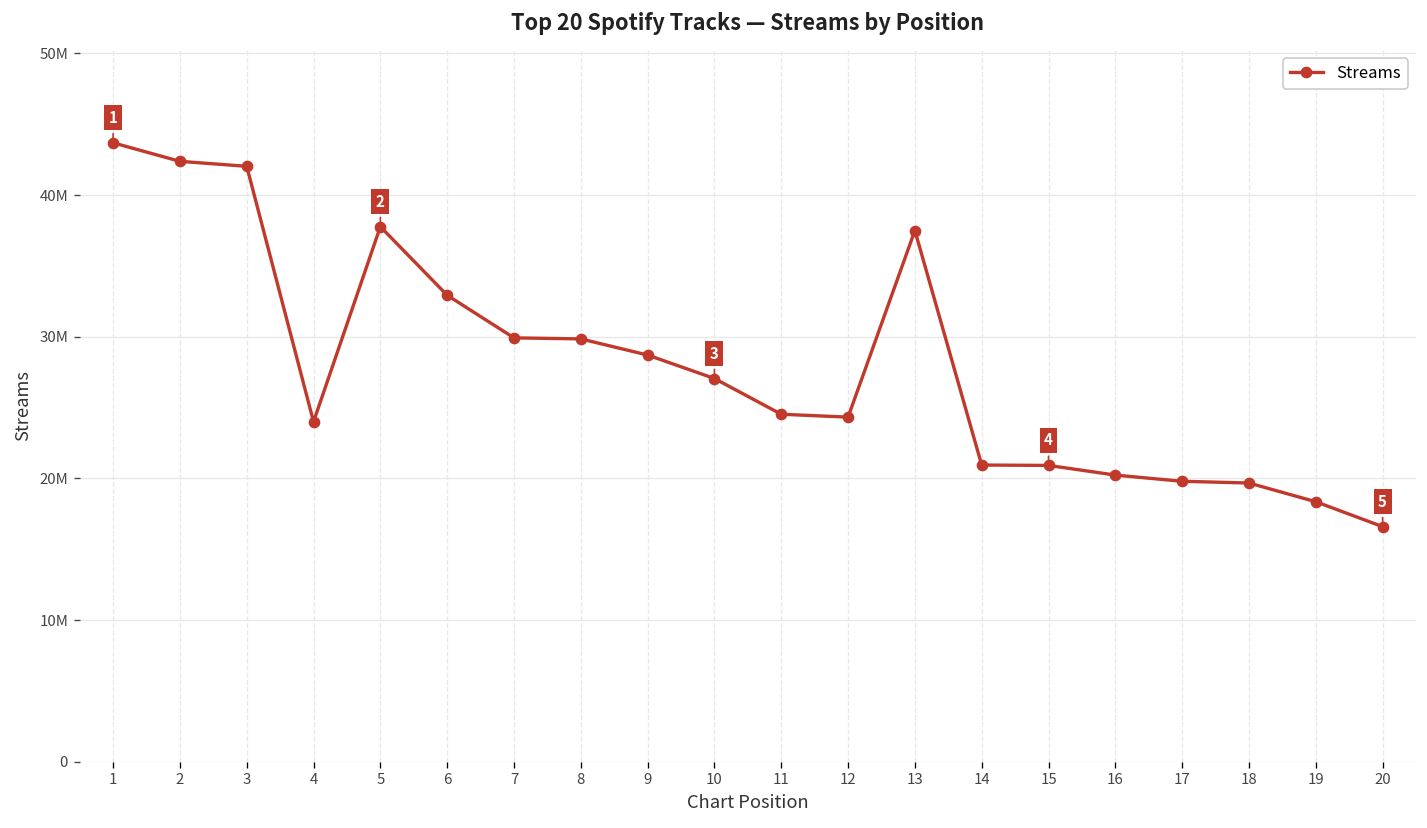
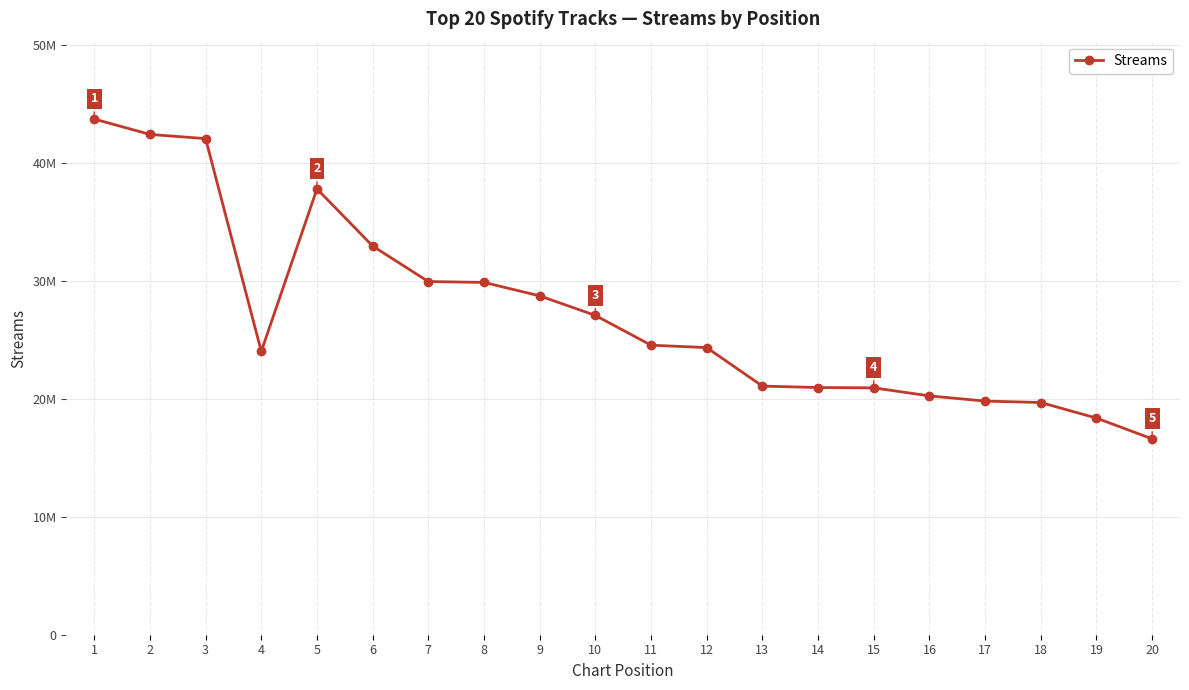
13: 37500000 -> 21100000
